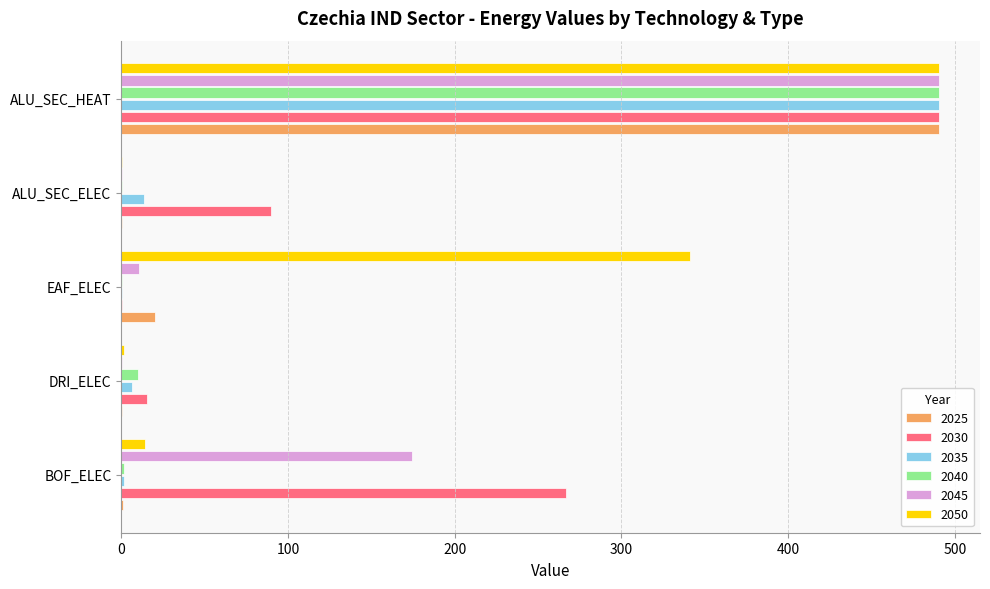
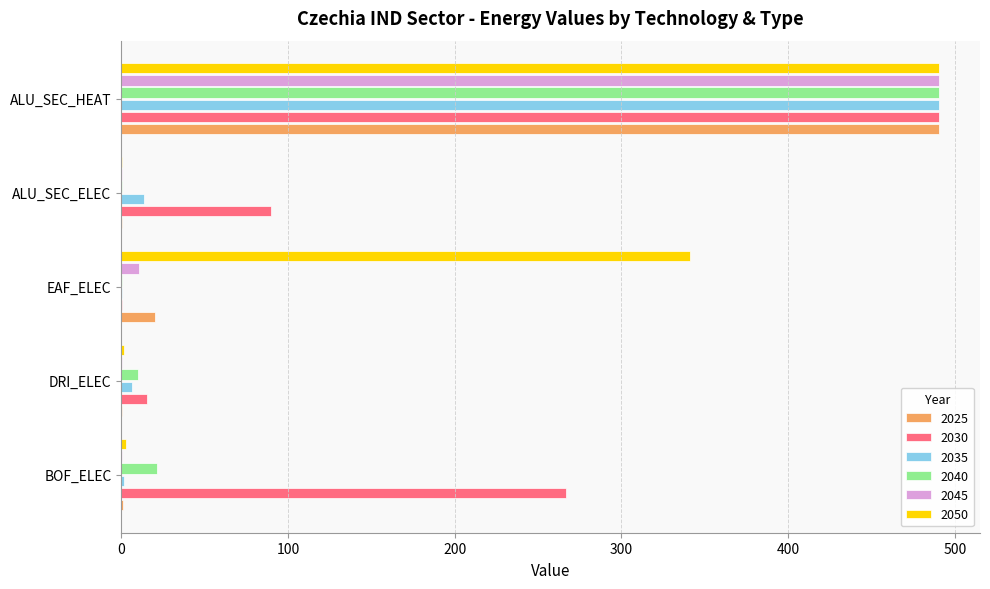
2050, BOF_ELEC: 14 -> 3
2045, BOF_ELEC: 175 -> 0
2040, BOF_ELEC: 2 -> 22
